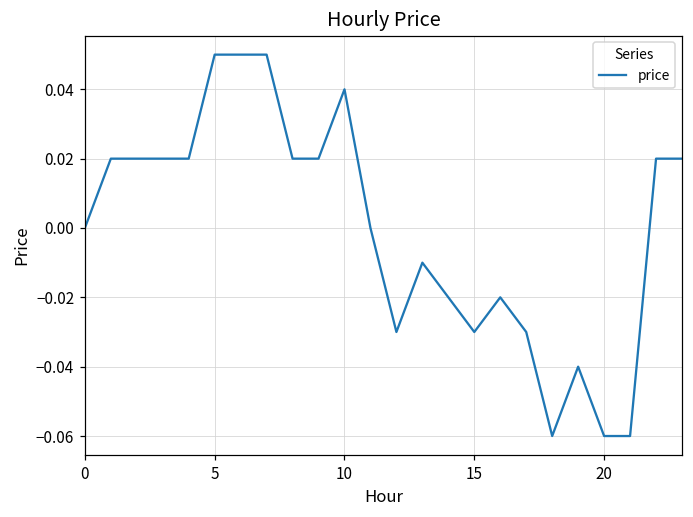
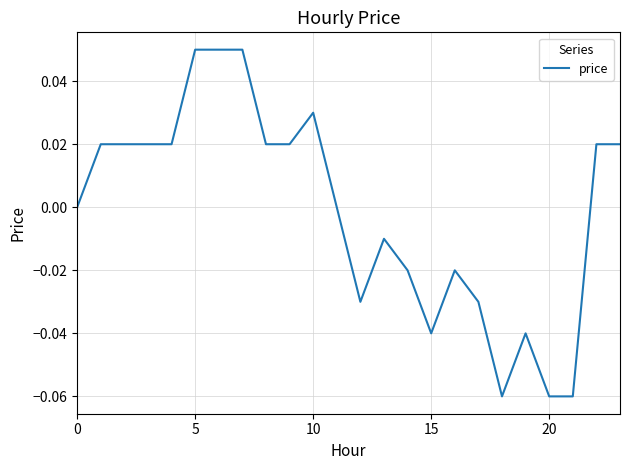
10: 0.04 -> 0.03
15: -0.03 -> -0.04
